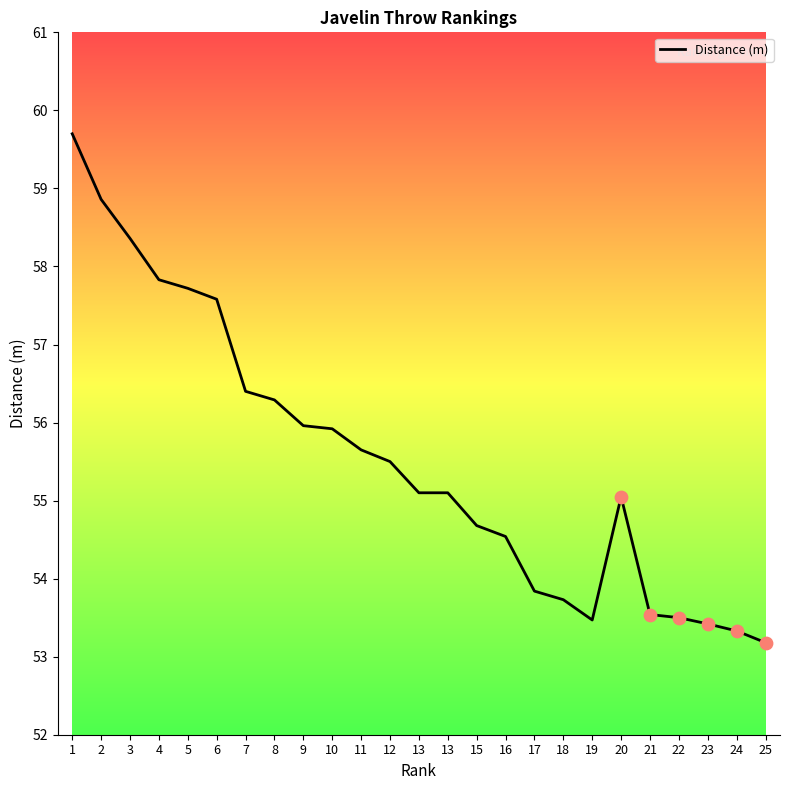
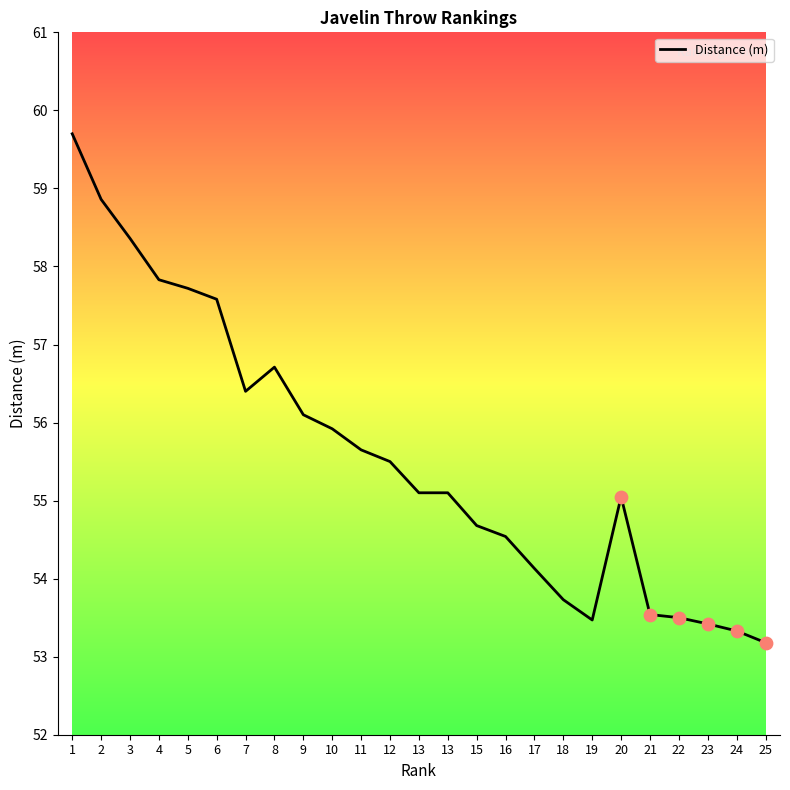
Distance (m), 8: 56.3 -> 56.7
Distance (m), 9: 56.0 -> 56.1
Distance (m), 17: 53.8 -> 54.1
